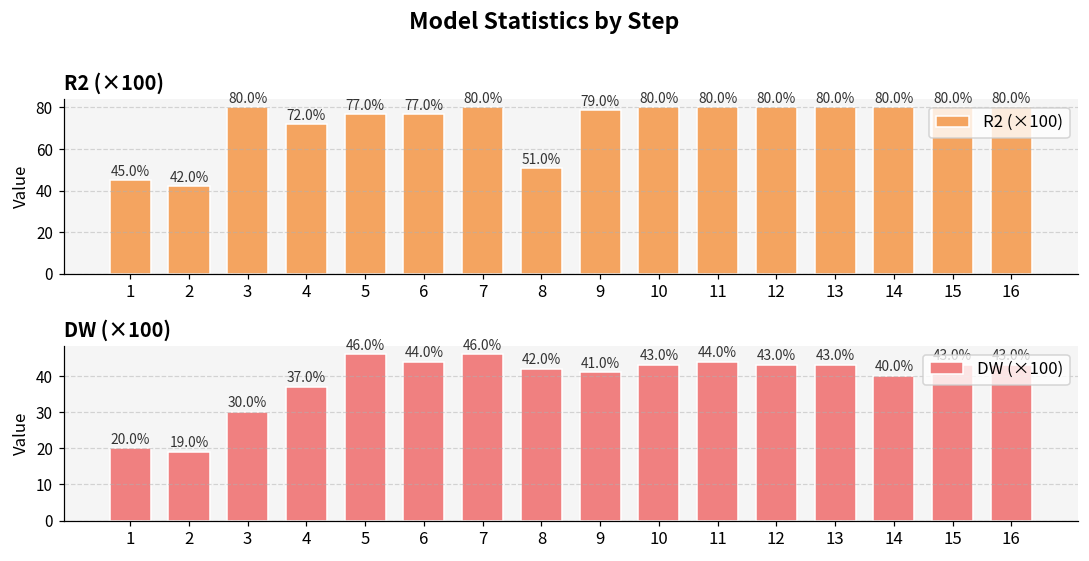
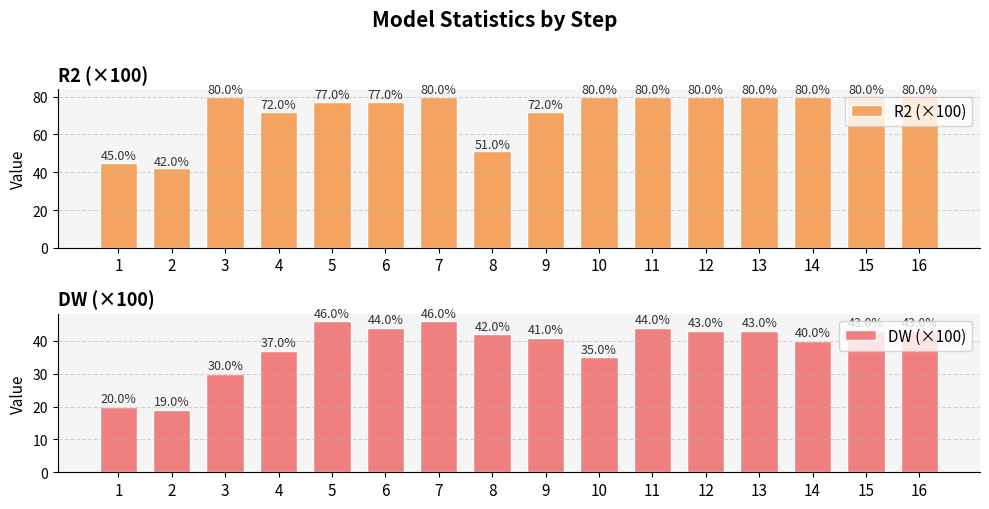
R2 (×100), 9: 79.0% -> 72.0%
DW (×100), 10: 43.0% -> 35.0%
